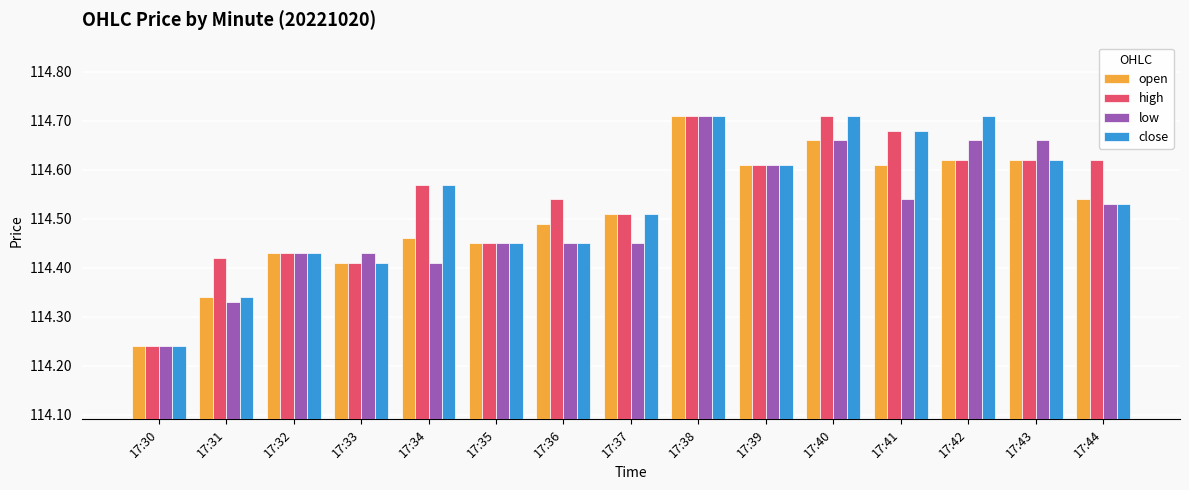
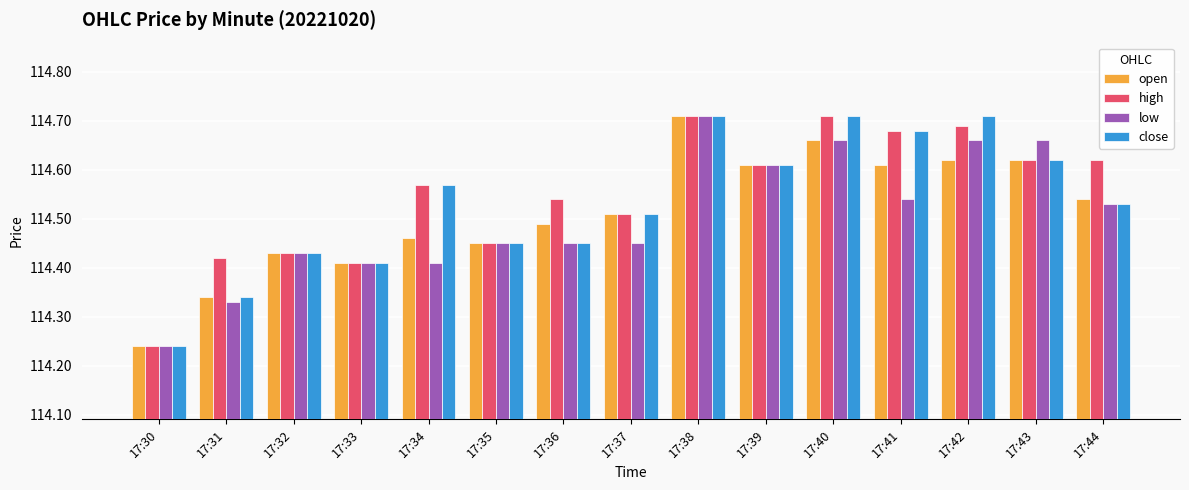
low, 17:33: 114.43 -> 114.41
high, 17:42: 114.62 -> 114.69
